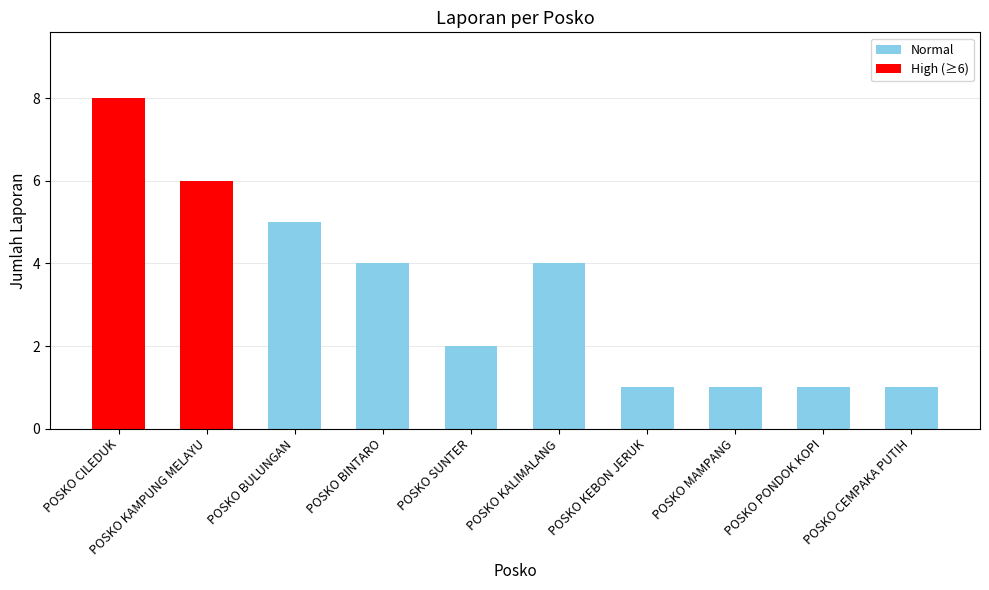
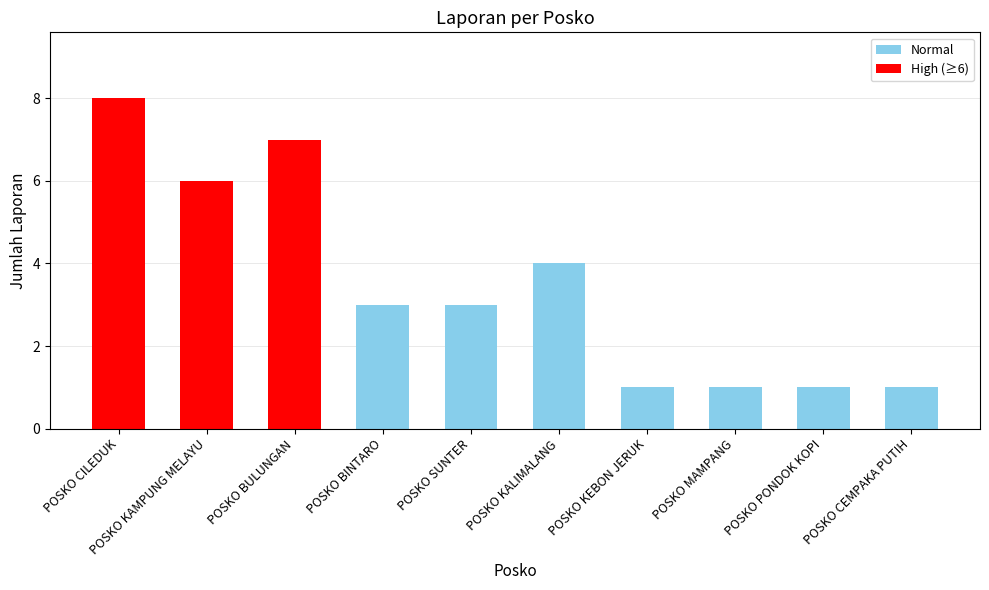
POSKO BULUNGAN: 5 -> 7
POSKO BINTARO: 4 -> 3
POSKO SUNTER: 2 -> 3
